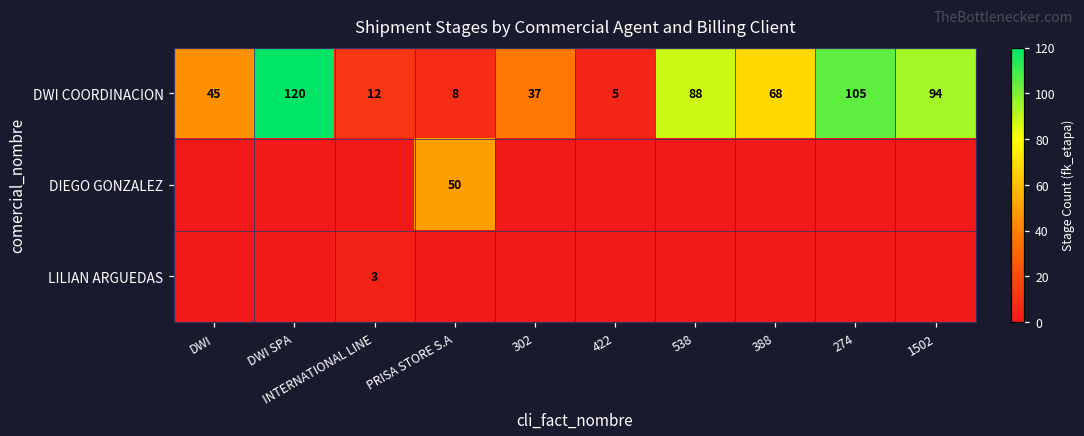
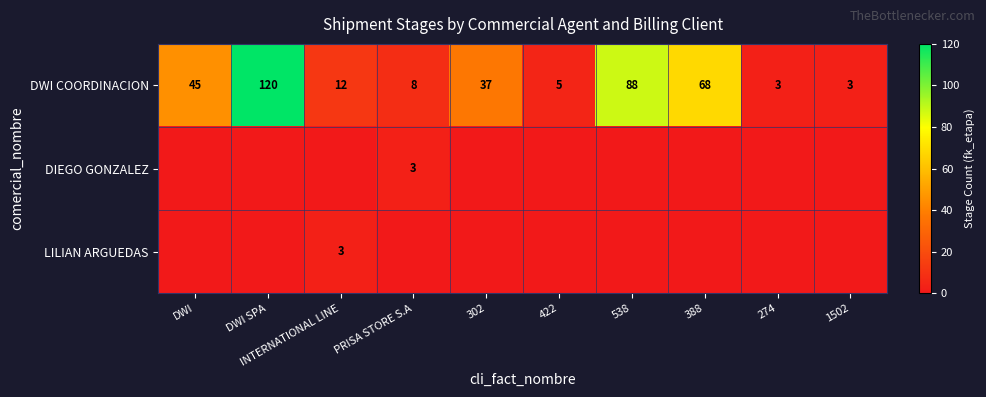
DWI COORDINACION, 274: 105 -> 3
DWI COORDINACION, 1502: 94 -> 3
DIEGO GONZALEZ, PRISA STORE S.A: 50 -> 3
